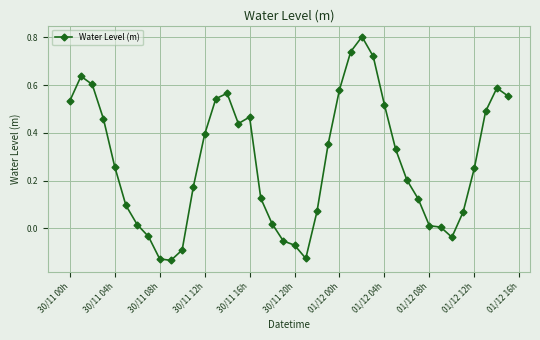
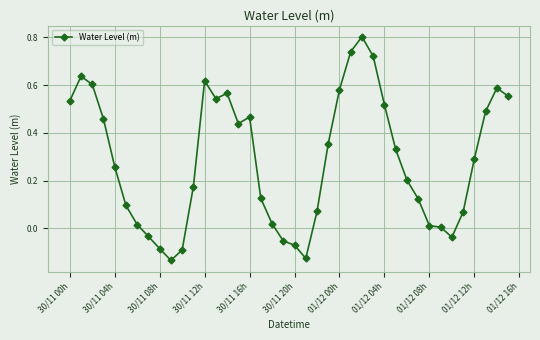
30/11 08h: -0.13 -> -0.09
30/11 12h: 0.39 -> 0.62
01/12 12h: 0.25 -> 0.29
